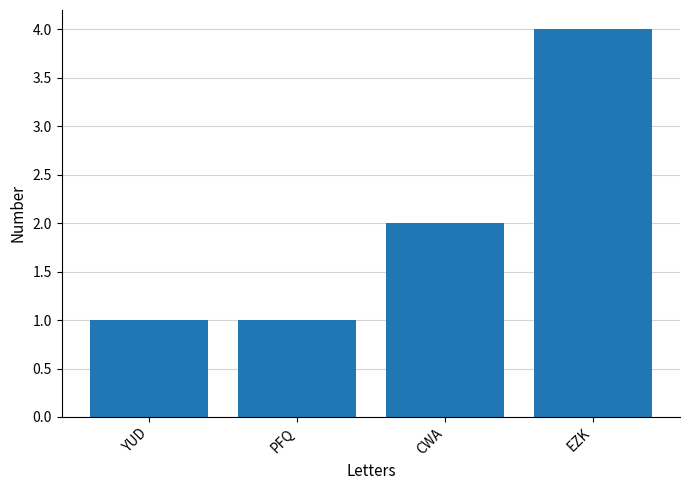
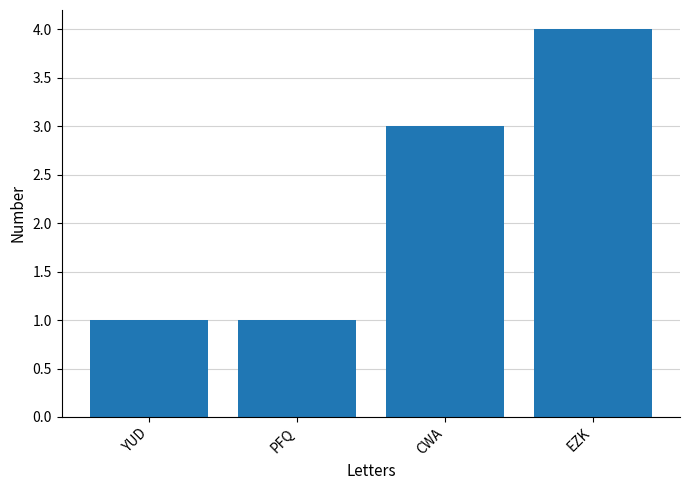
CWA: 2 -> 3
